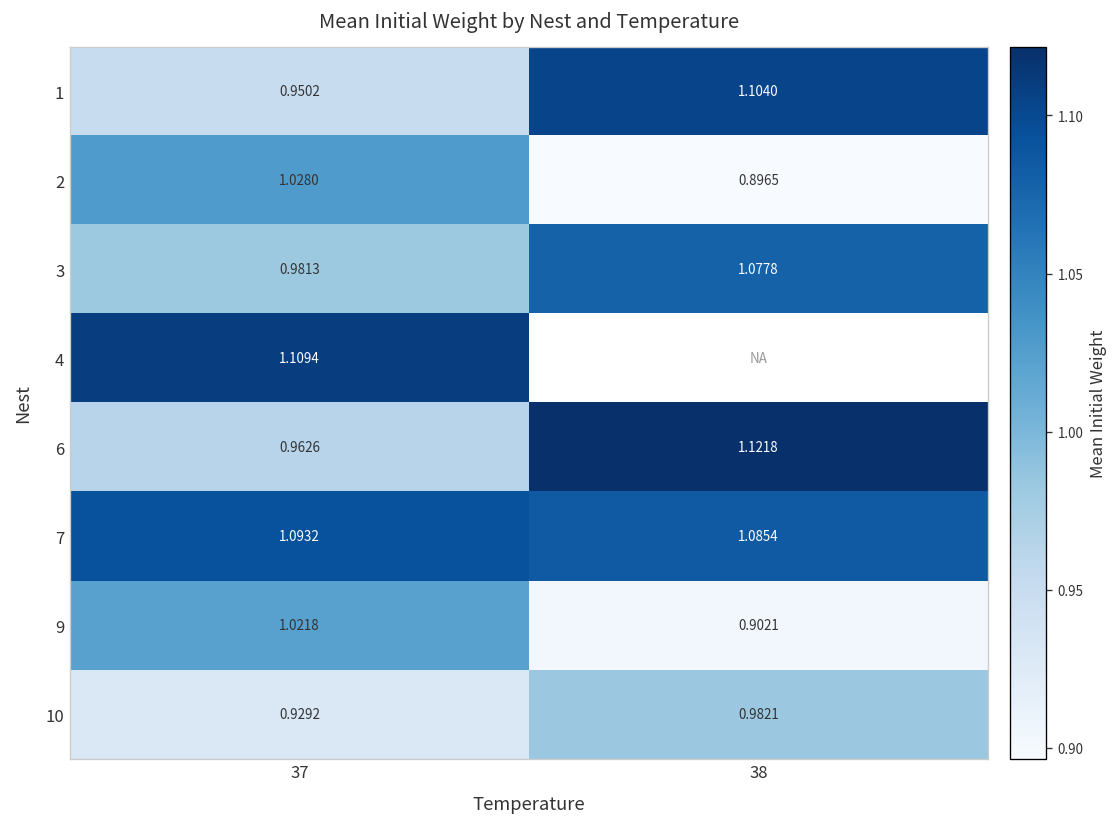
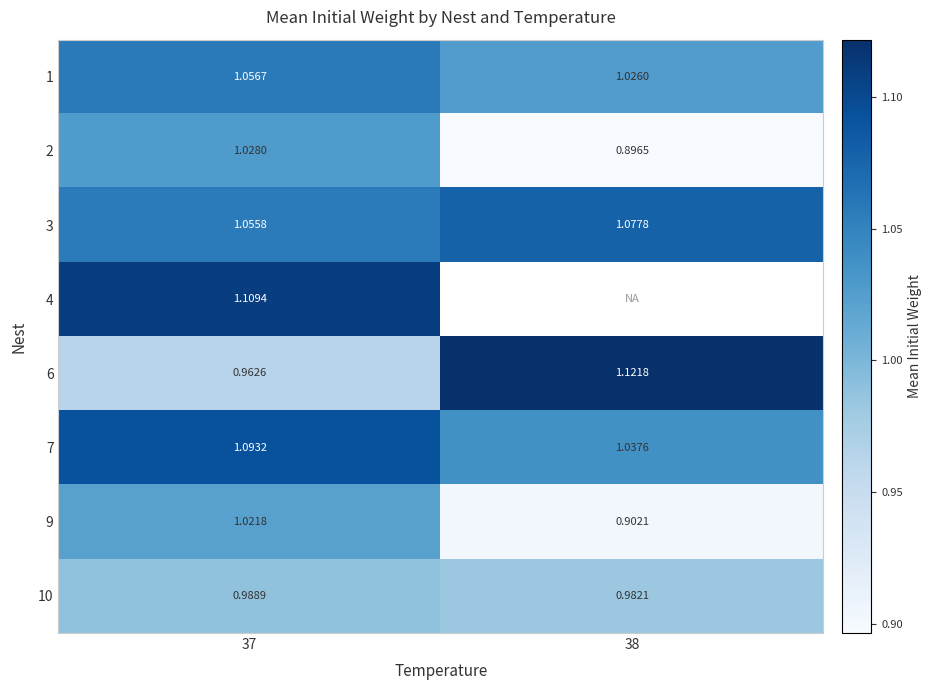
1, 37: 0.9502 -> 1.0567
1, 38: 1.1040 -> 1.0260
3, 37: 0.9813 -> 1.0558
7, 38: 1.0854 -> 1.0376
10, 37: 0.9292 -> 0.9889
